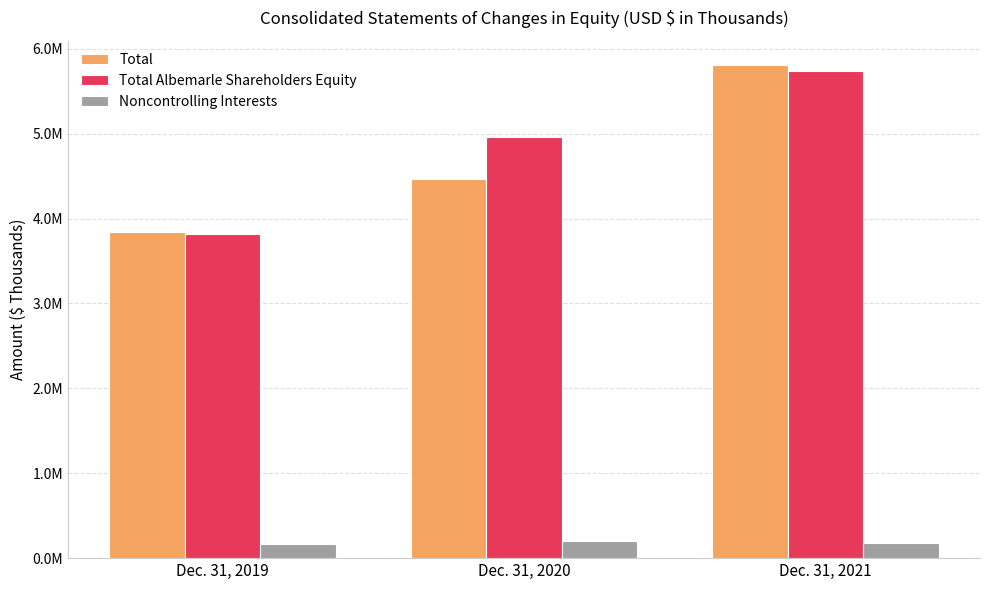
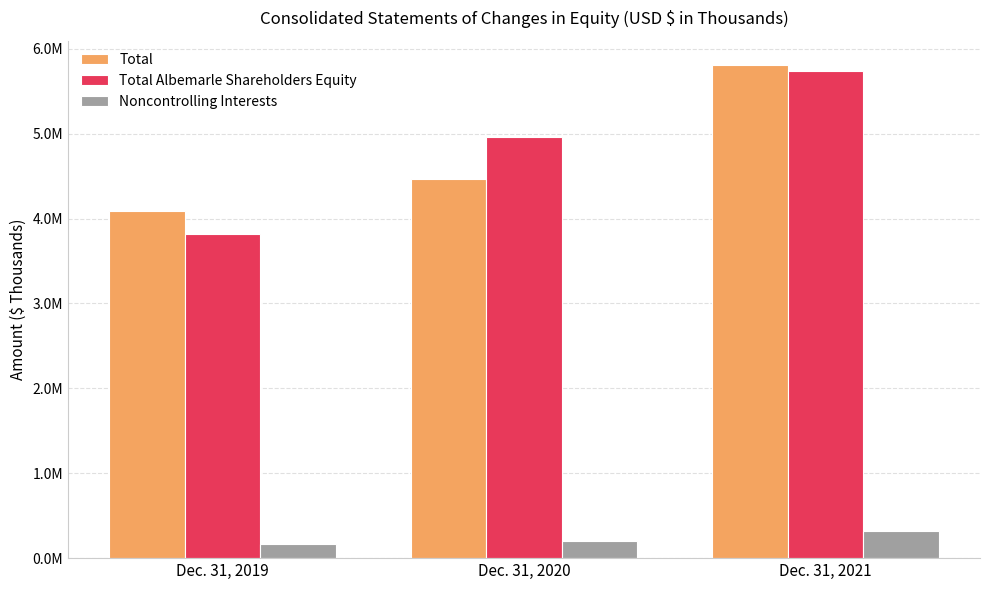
Total, Dec. 31, 2019: 3800000 -> 4100000
Noncontrolling Interests, Dec. 31, 2021: 200000 -> 300000
